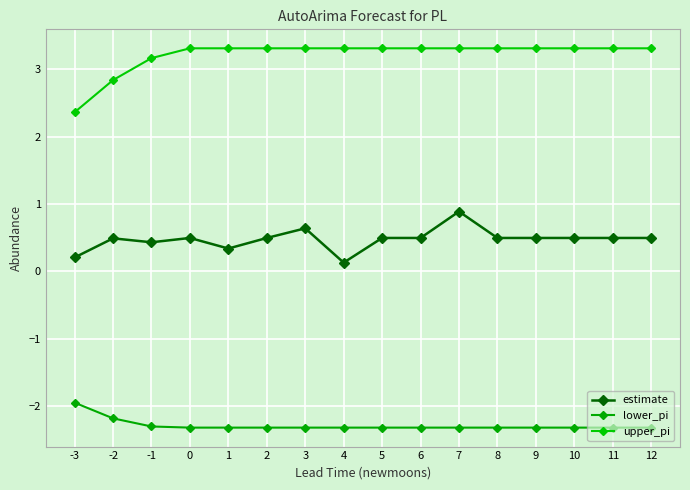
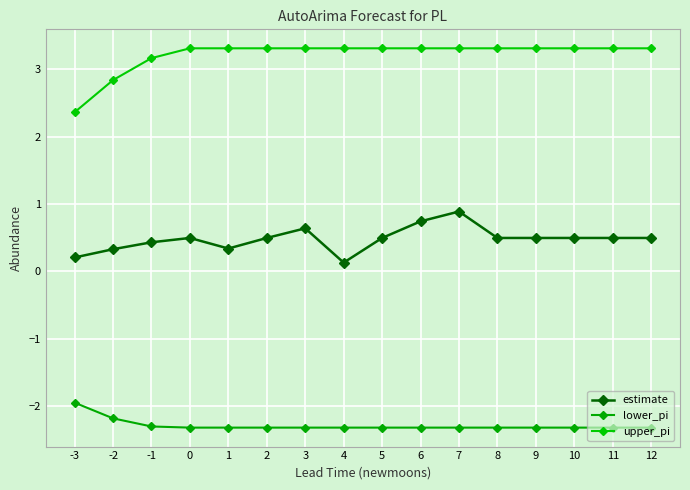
estimate, -2: 0.5 -> 0.3
estimate, 6: 0.5 -> 0.7
